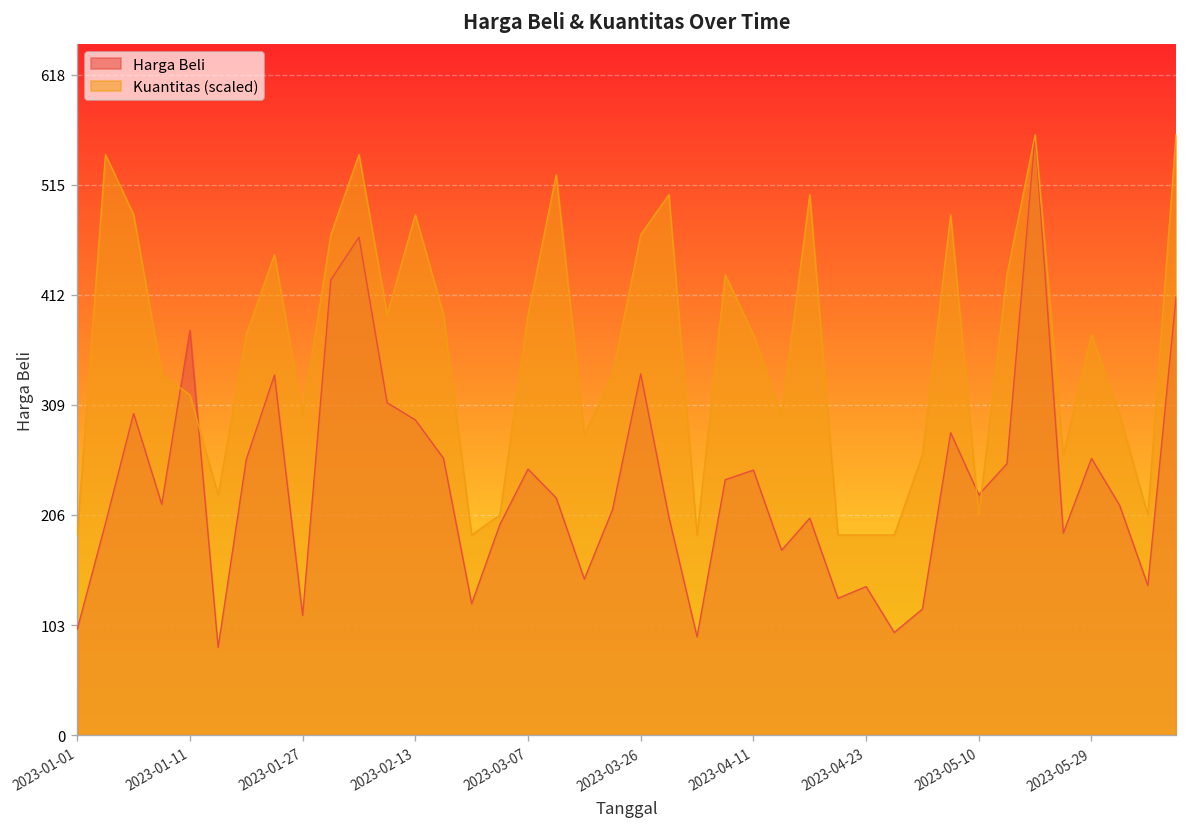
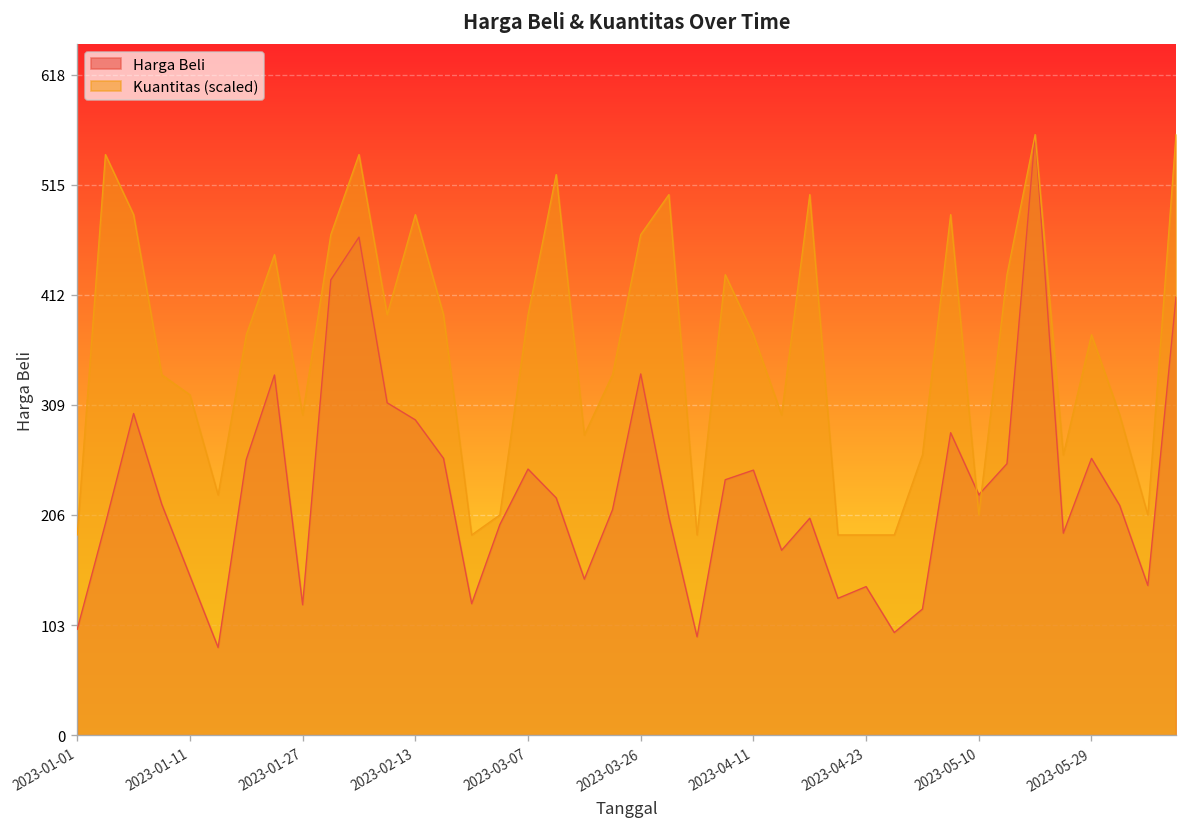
Harga Beli, 2023-01-11: 380 -> 150
Harga Beli, 2023-01-27: 110 -> 120
